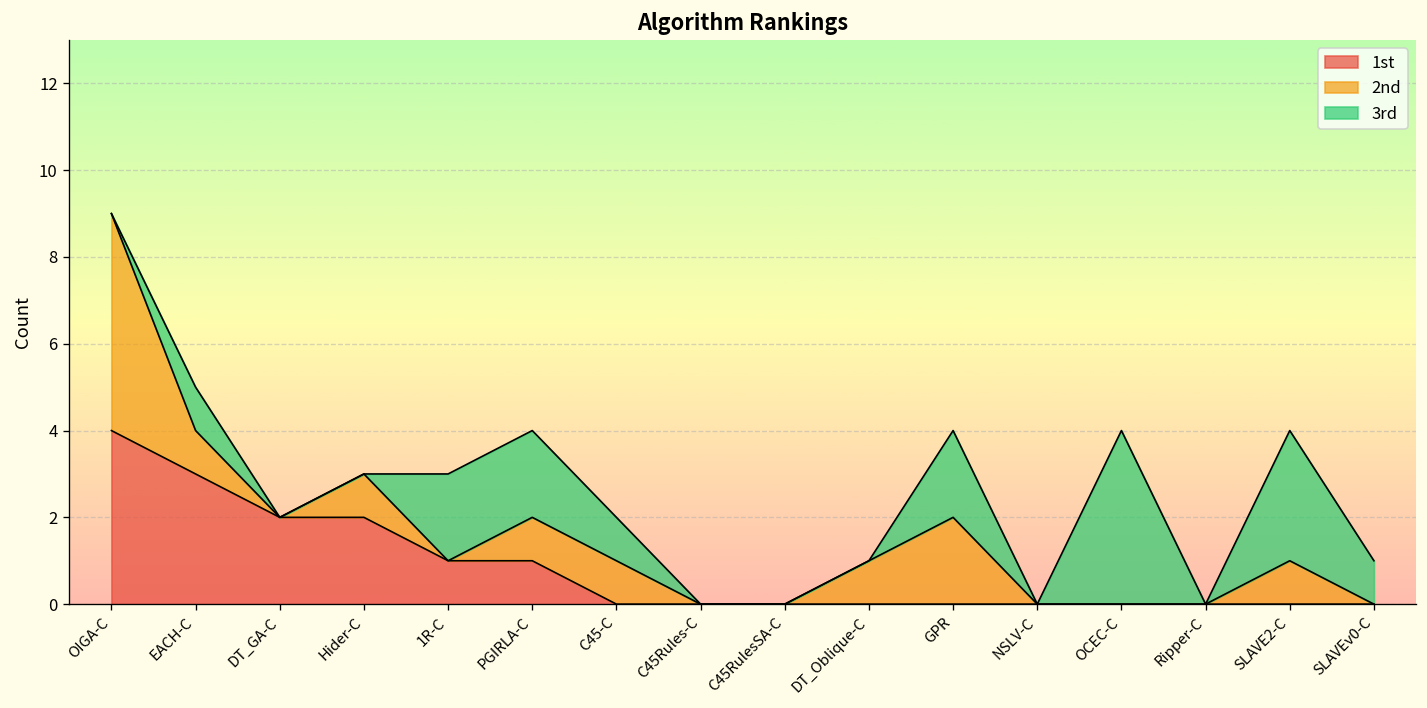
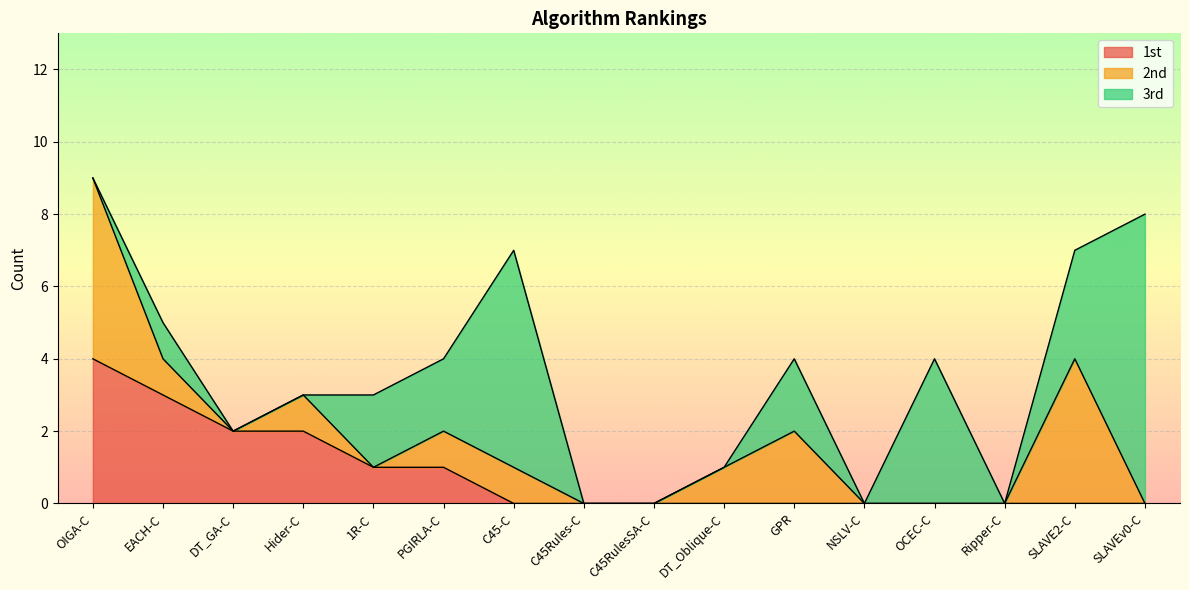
3rd, C45-C: 1 -> 6
2nd, SLAVE2-C: 1 -> 4
3rd, SLAVEv0-C: 1 -> 8
